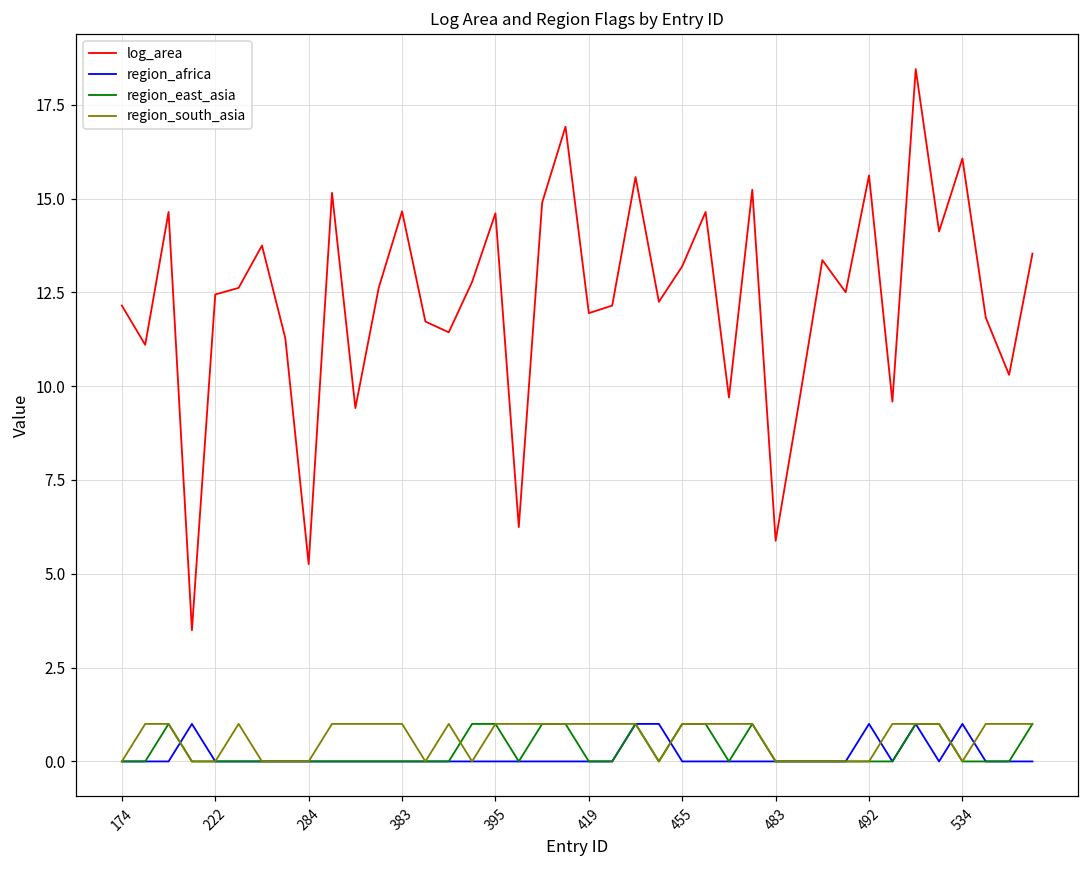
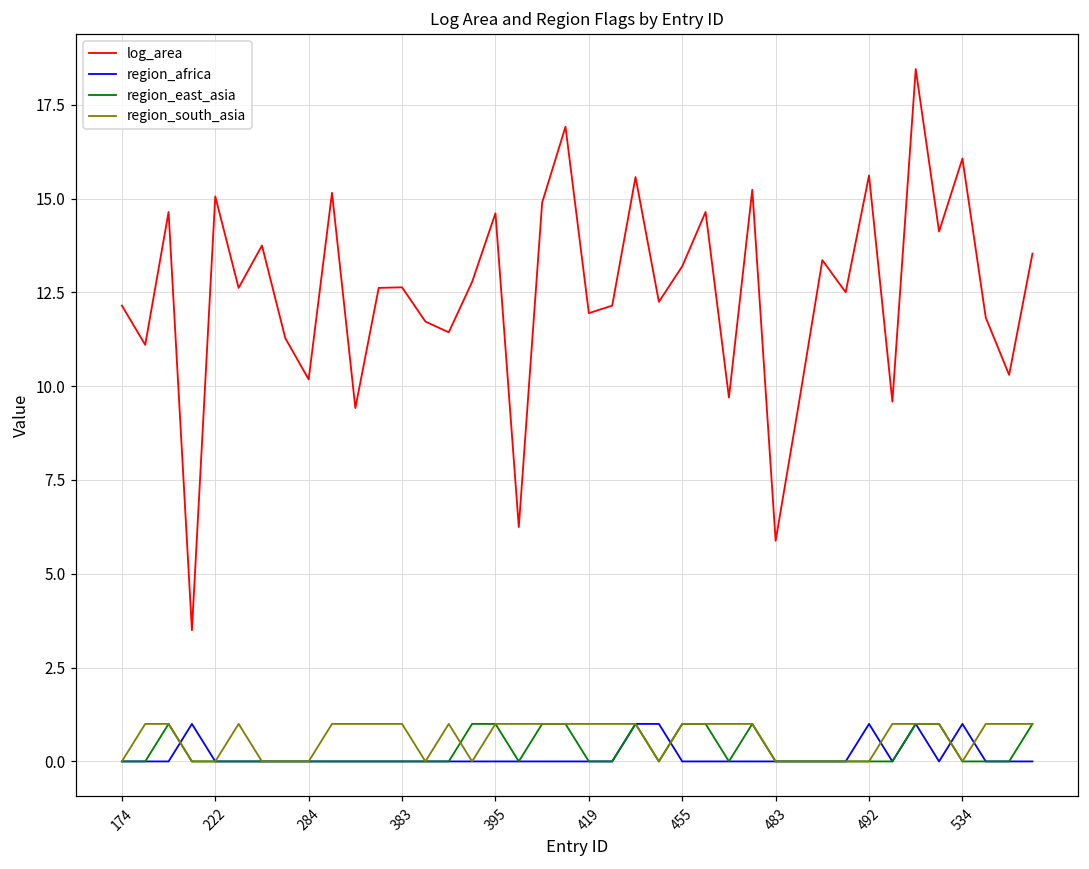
log_area, 222: 12.4 -> 15.1
log_area, 284: 5.3 -> 10.2
log_area, 383: 14.7 -> 12.6
